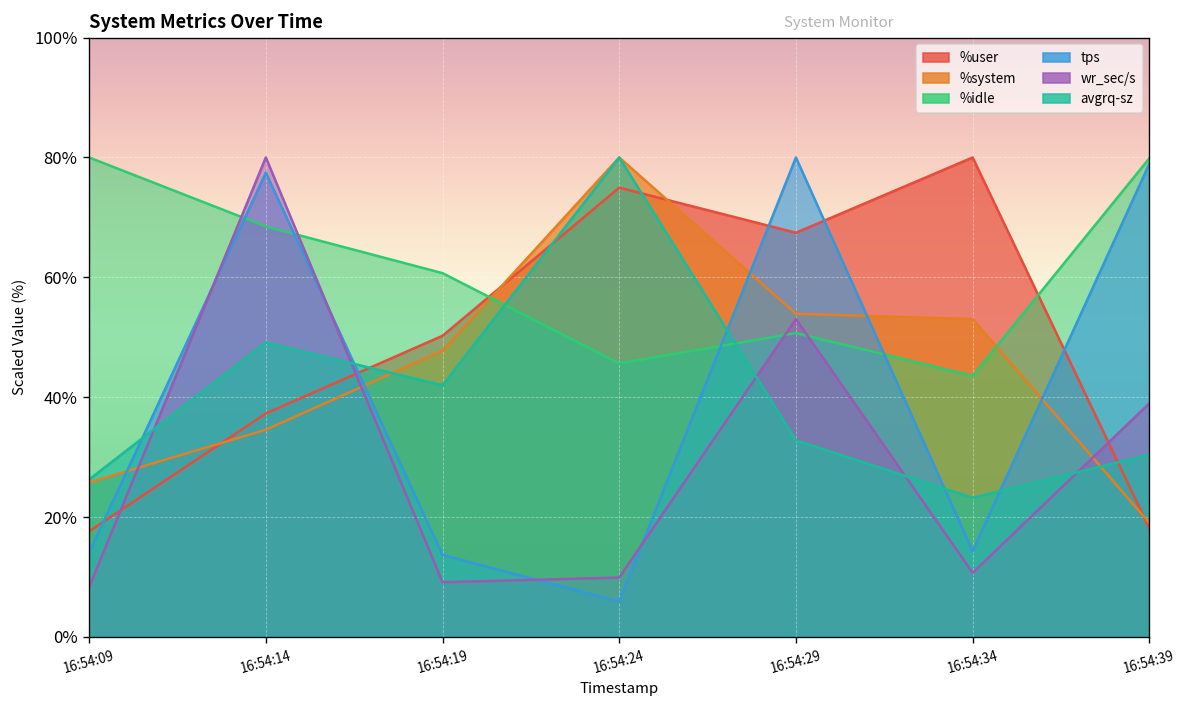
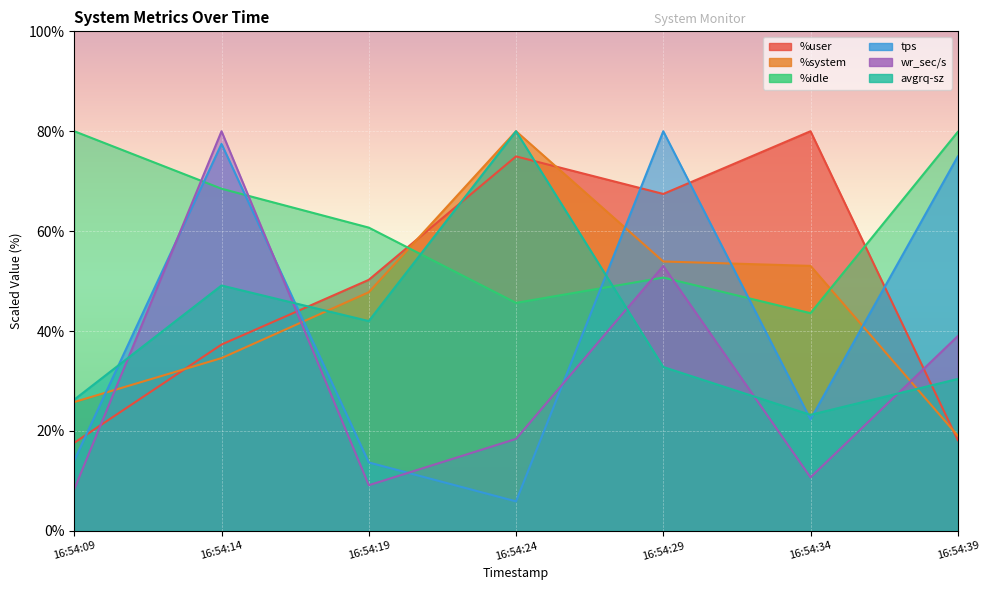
wr_sec/s, 16:54:24: 10% -> 18%
tps, 16:54:34: 14% -> 22%
tps, 16:54:39: 79% -> 75%
